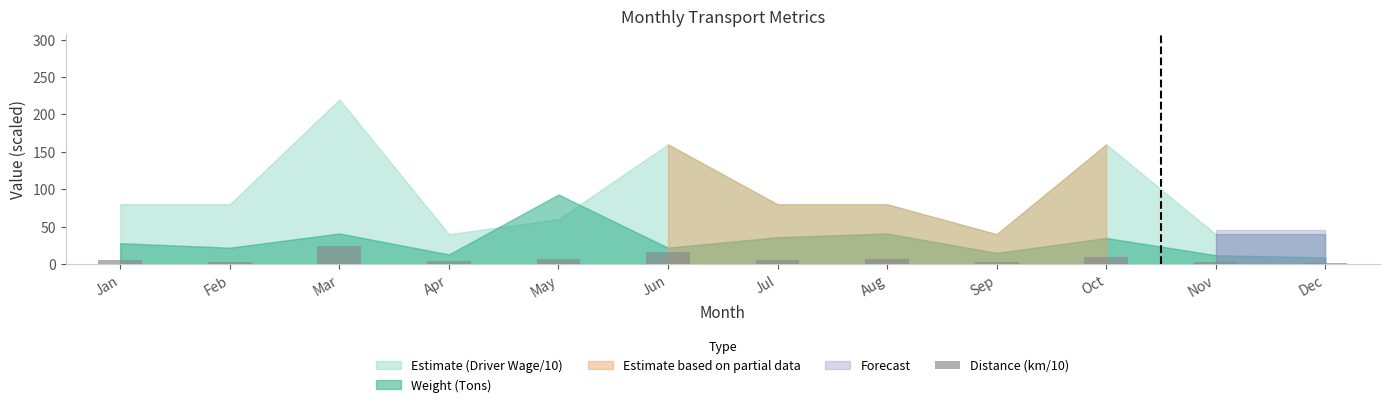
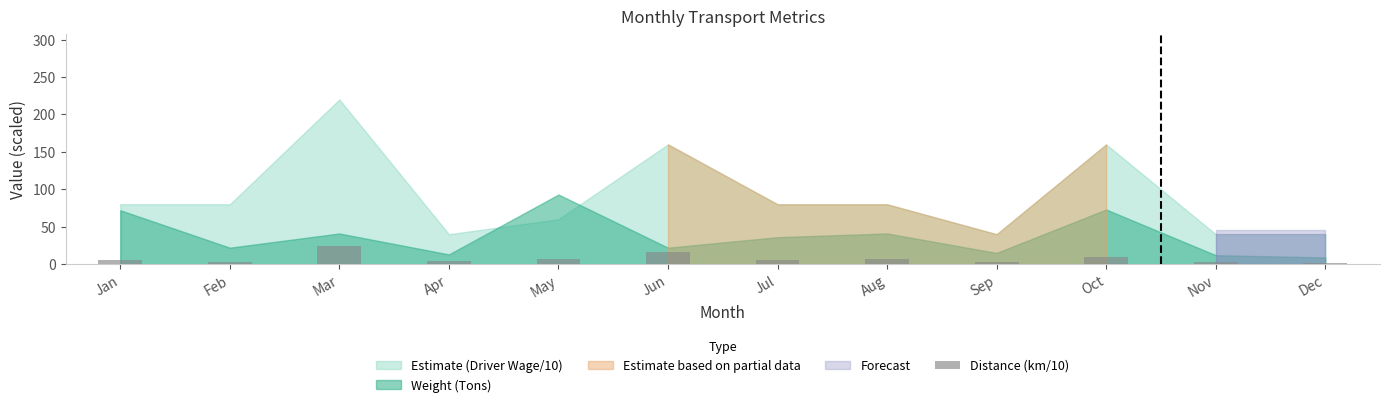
Weight (Tons), Jan: 30 -> 70
Weight (Tons), Oct: 40 -> 70
